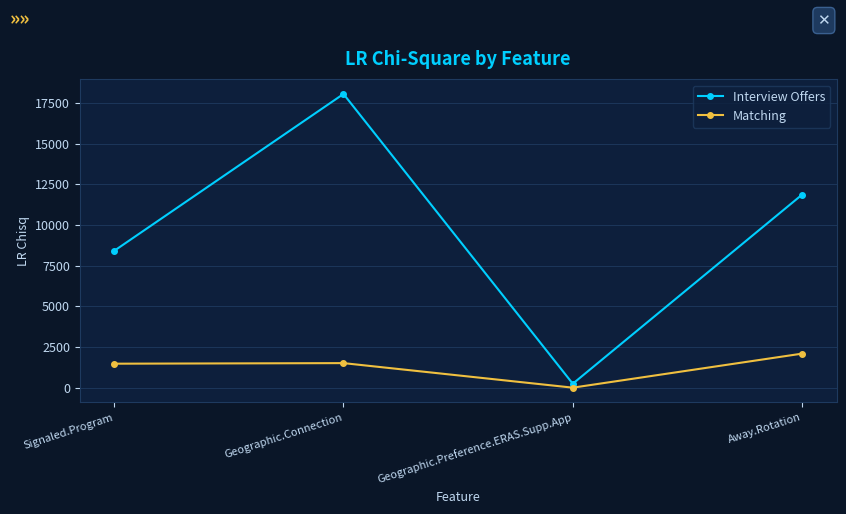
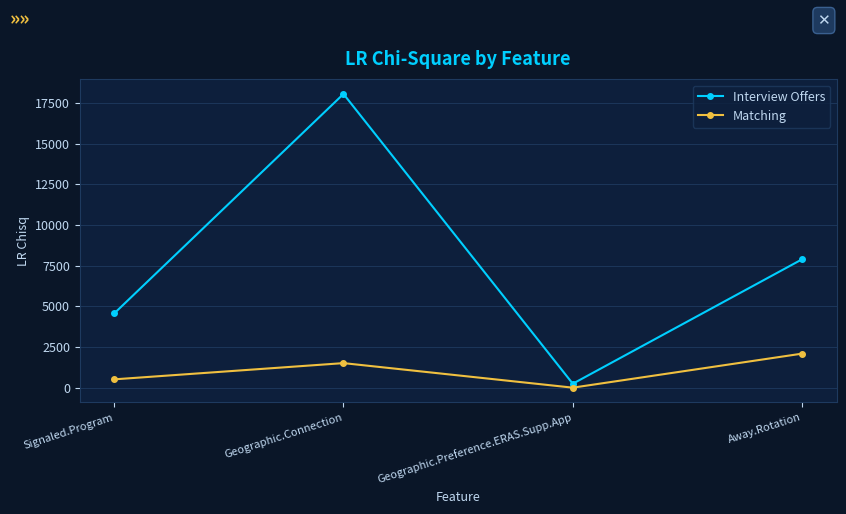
Interview Offers, Signaled.Program: 8400 -> 4600
Matching, Signaled.Program: 1500 -> 500
Interview Offers, Away.Rotation: 11900 -> 7900
